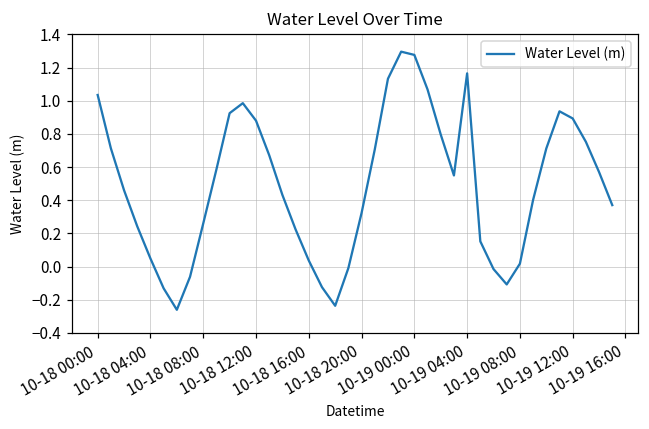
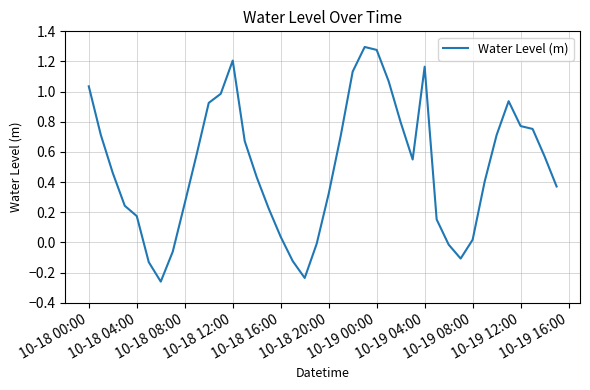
10-18 04:00: 0.05 -> 0.17
10-18 12:00: 0.88 -> 1.21
10-19 12:00: 0.89 -> 0.77
